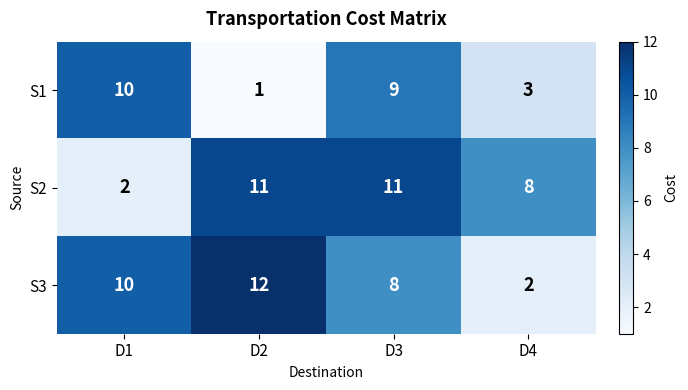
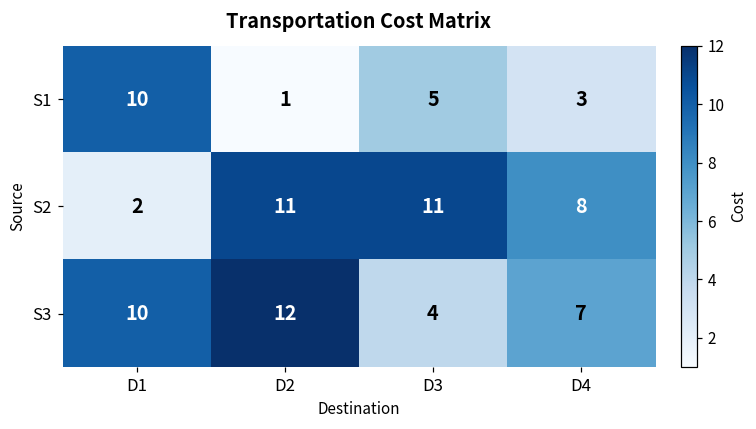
S1, D3: 9 -> 5
S3, D3: 8 -> 4
S3, D4: 2 -> 7
